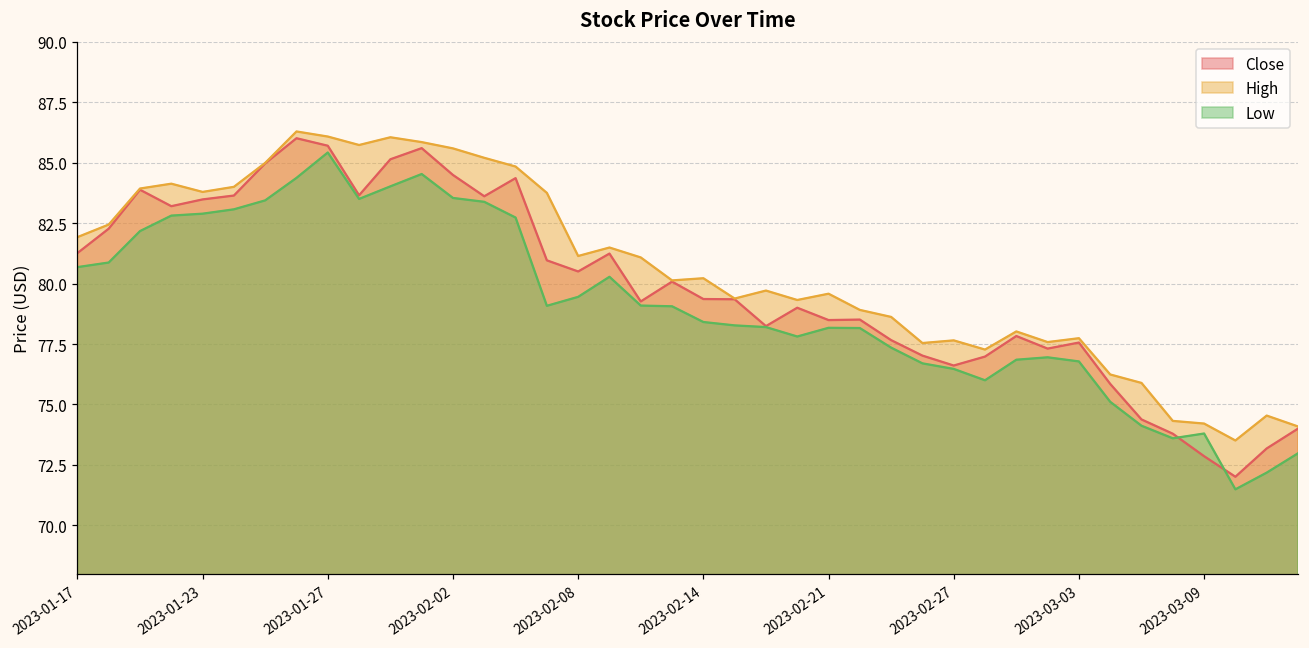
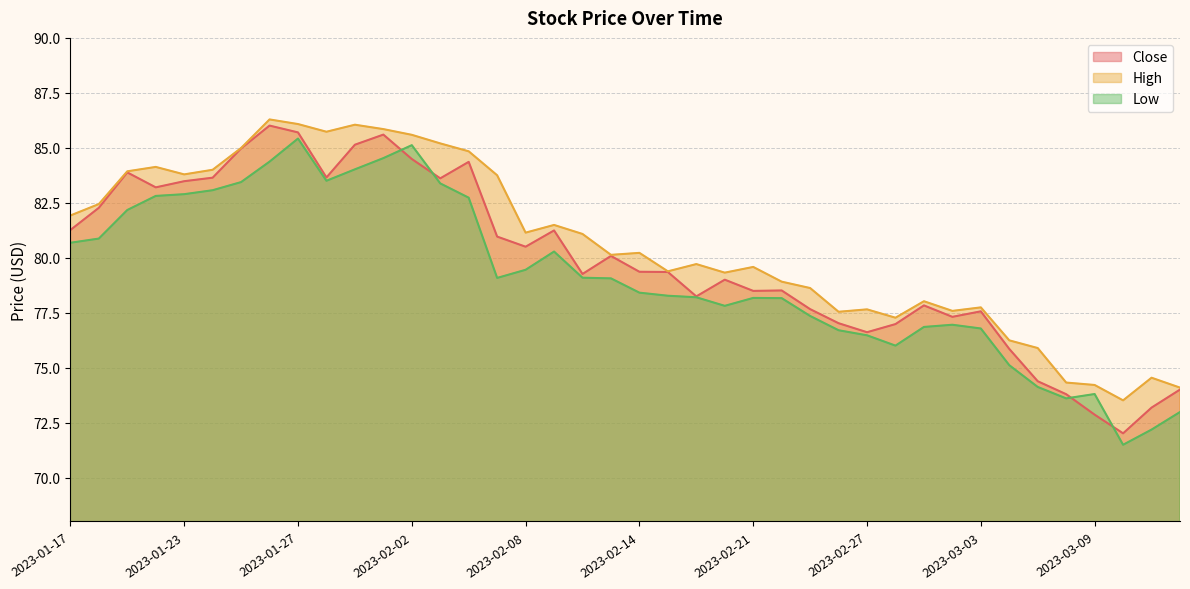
Low, 2023-02-02: 83.5 -> 85.1
